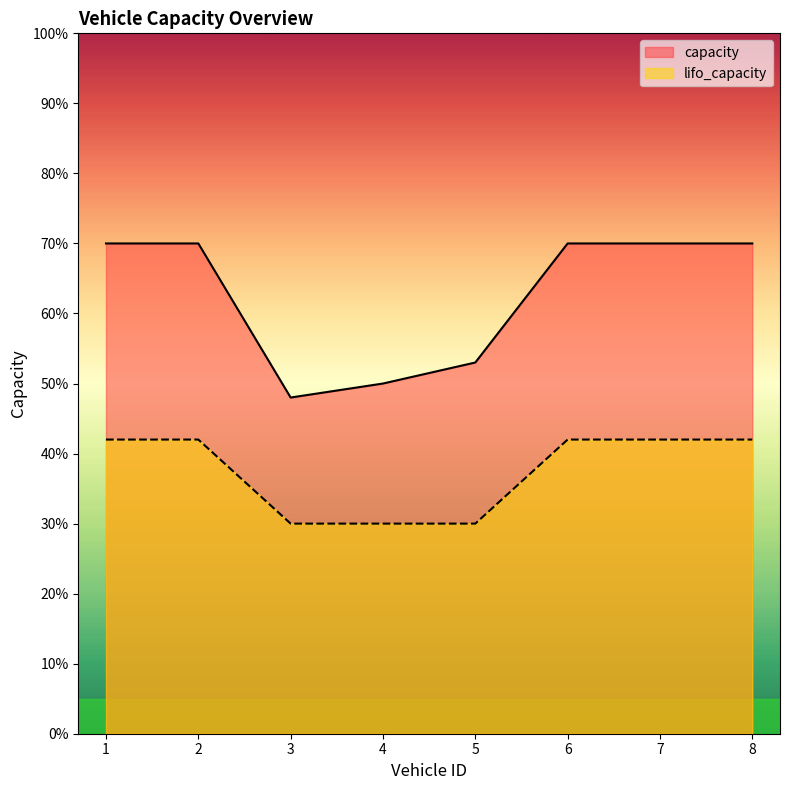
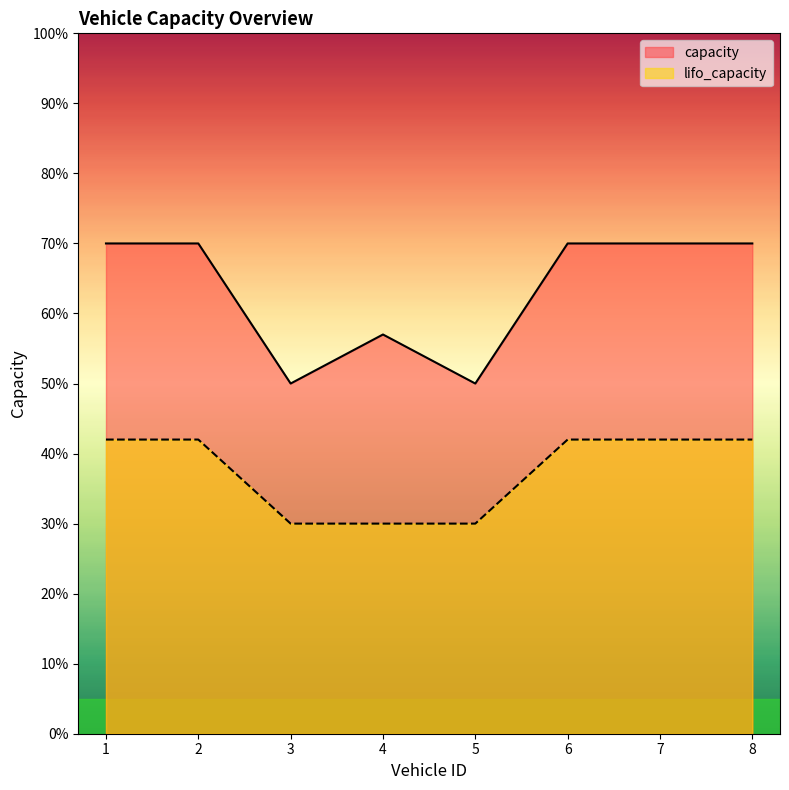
capacity, 3: 48% -> 50%
capacity, 4: 50% -> 57%
capacity, 5: 53% -> 50%
